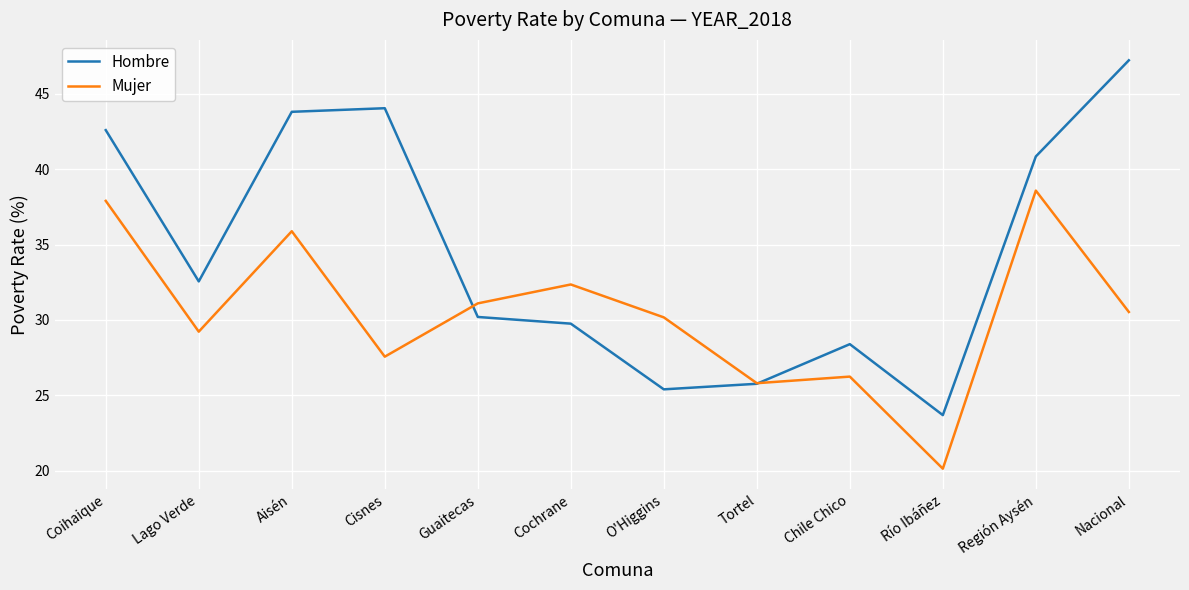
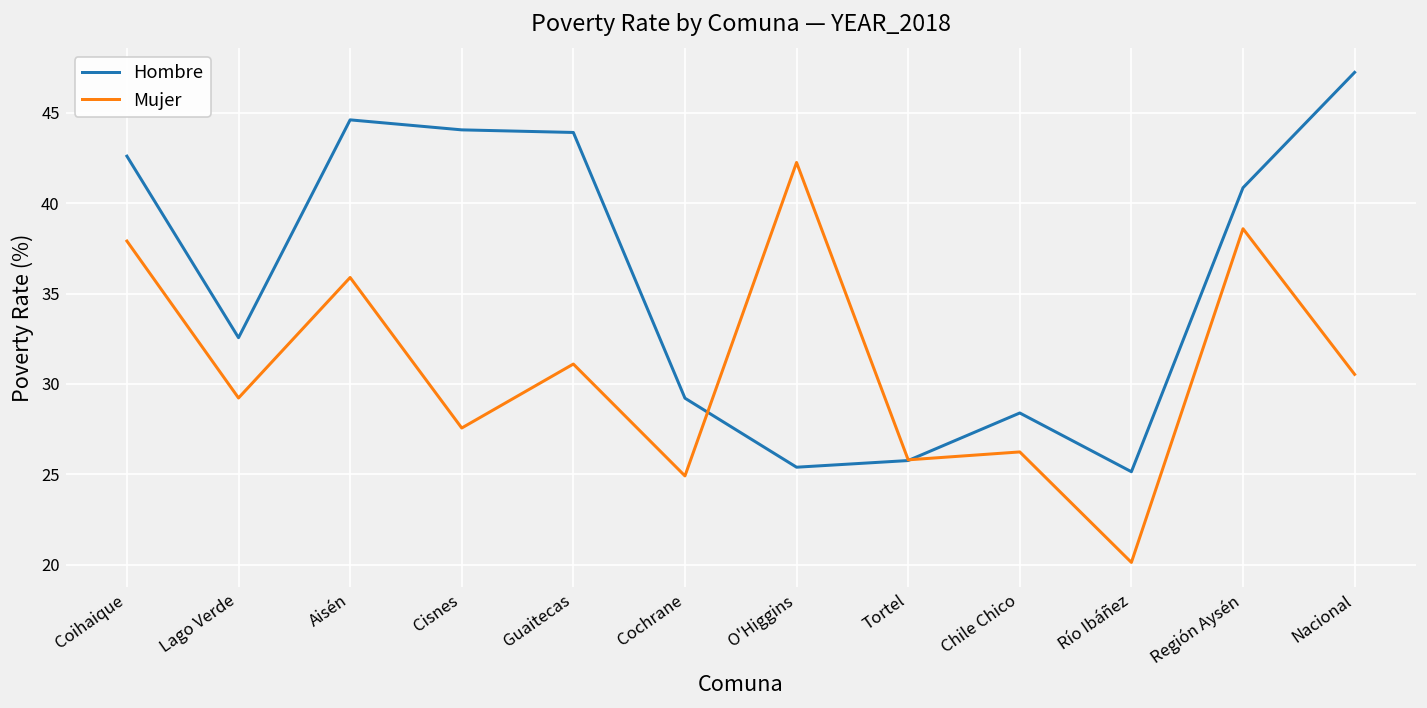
Hombre, Aisén: 43.8 -> 44.6
Hombre, Guaitecas: 30.2 -> 43.9
Hombre, Cochrane: 29.8 -> 29.2
Mujer, Cochrane: 32.4 -> 24.9
Mujer, O'Higgins: 30.2 -> 42.3
Hombre, Río Ibáñez: 23.7 -> 25.1
